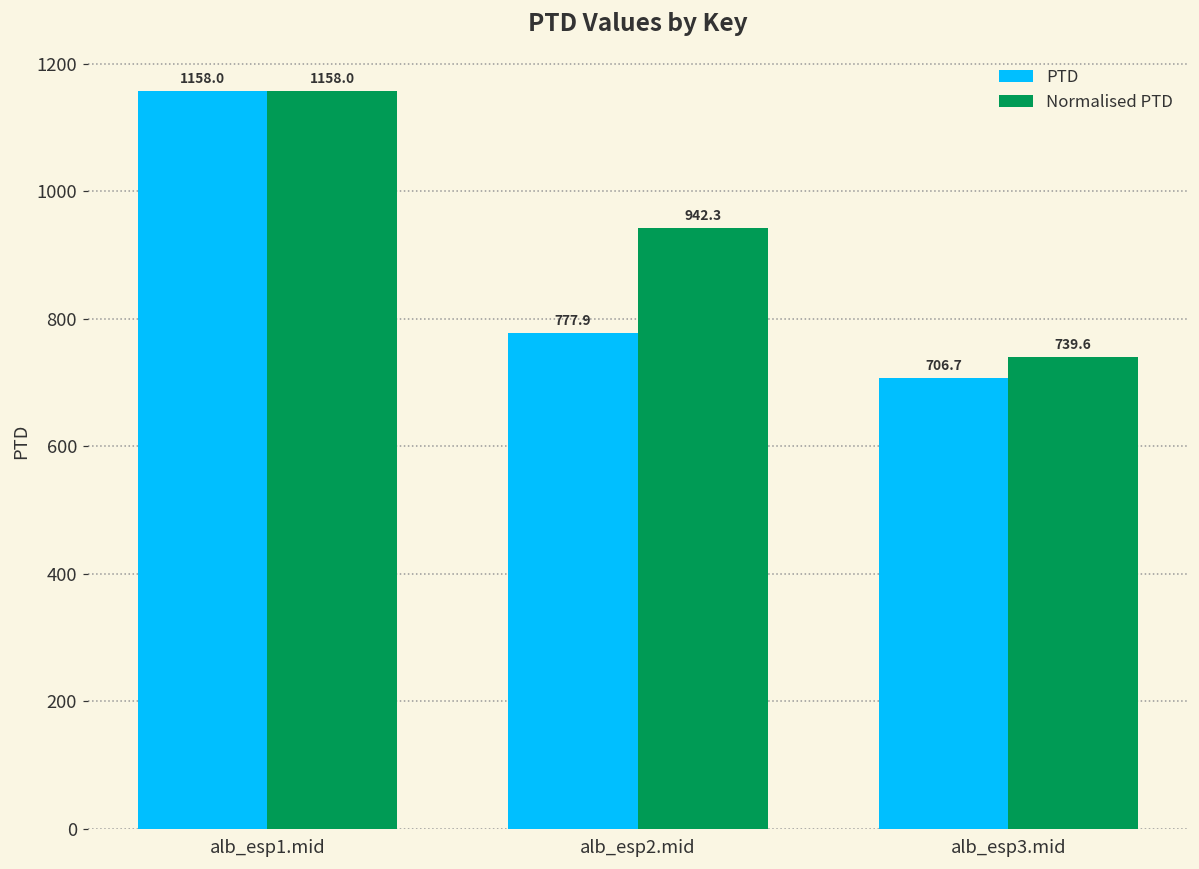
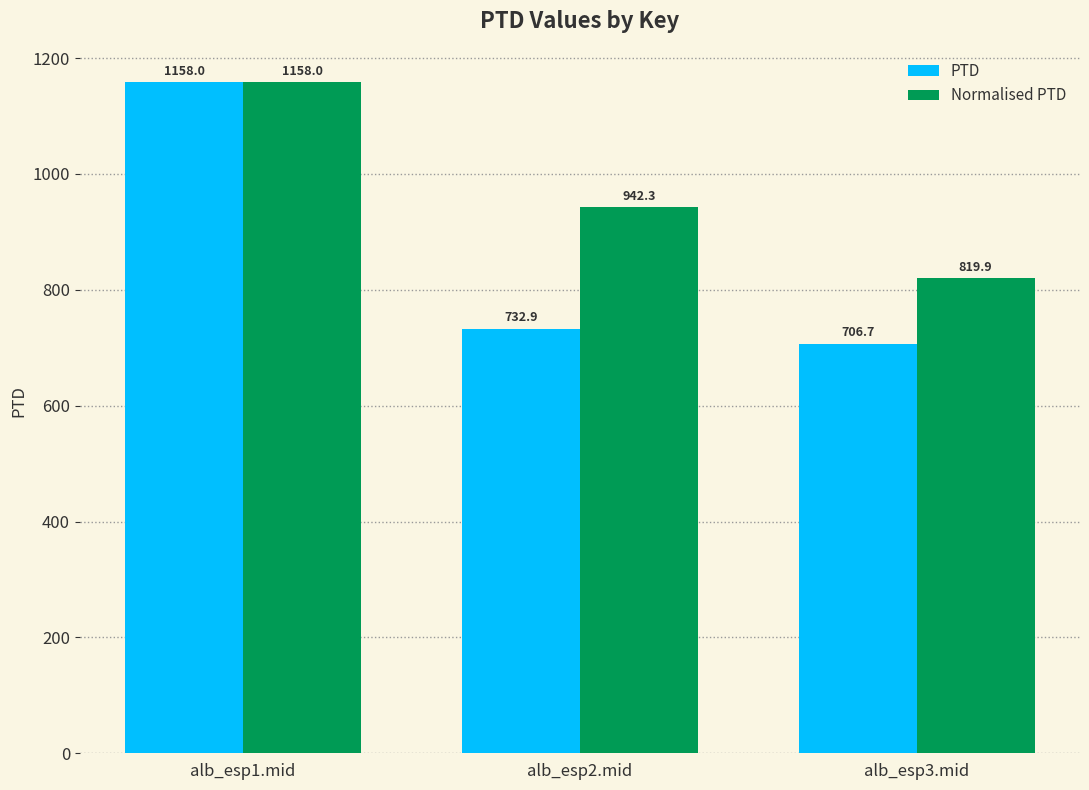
PTD, alb_esp2.mid: 777.9 -> 732.9
Normalised PTD, alb_esp3.mid: 739.6 -> 819.9
